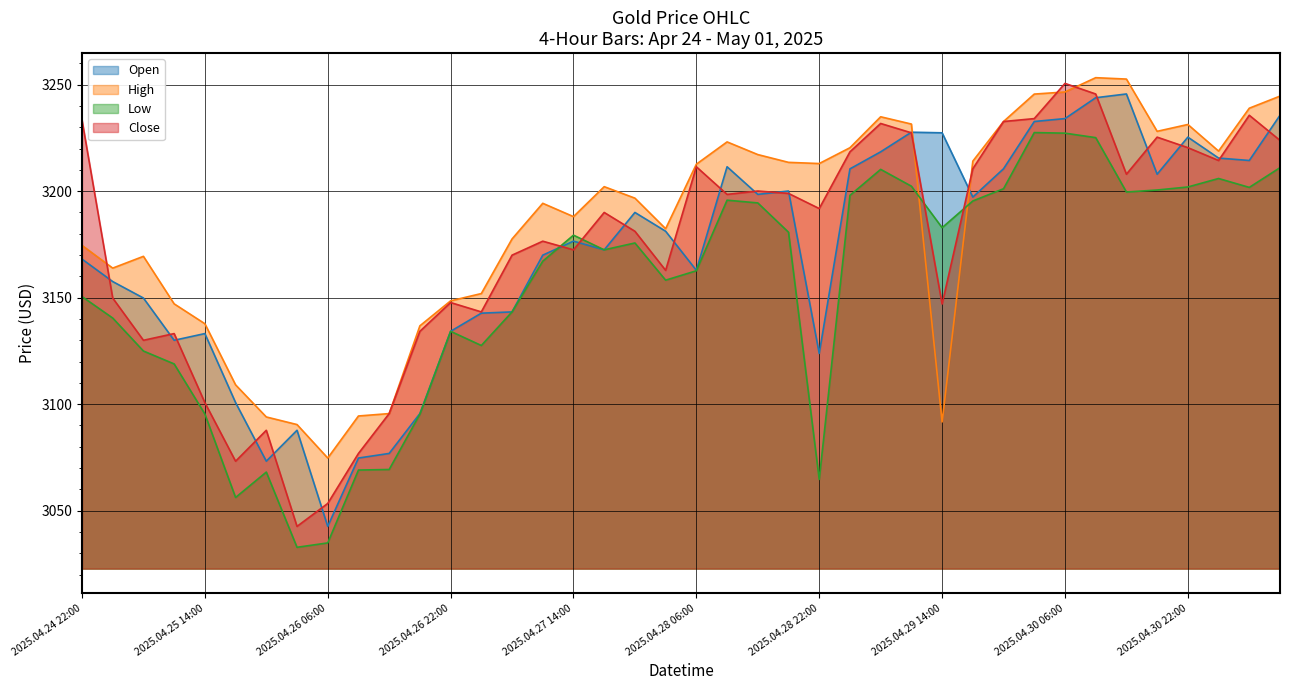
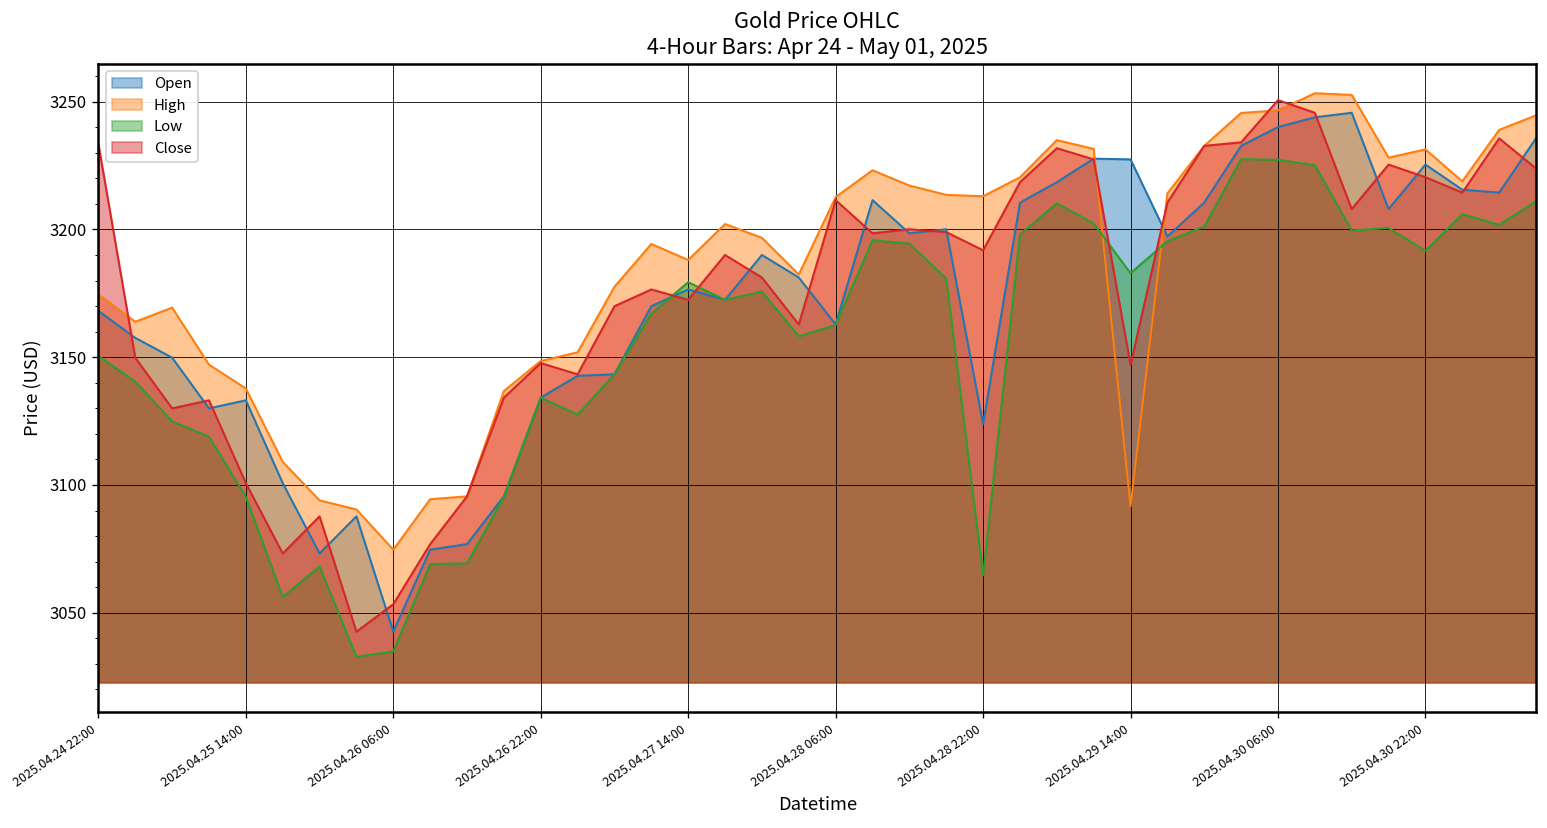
Open, 2025.04.30 06:00: 3234 -> 3240
Low, 2025.04.30 22:00: 3202 -> 3192
